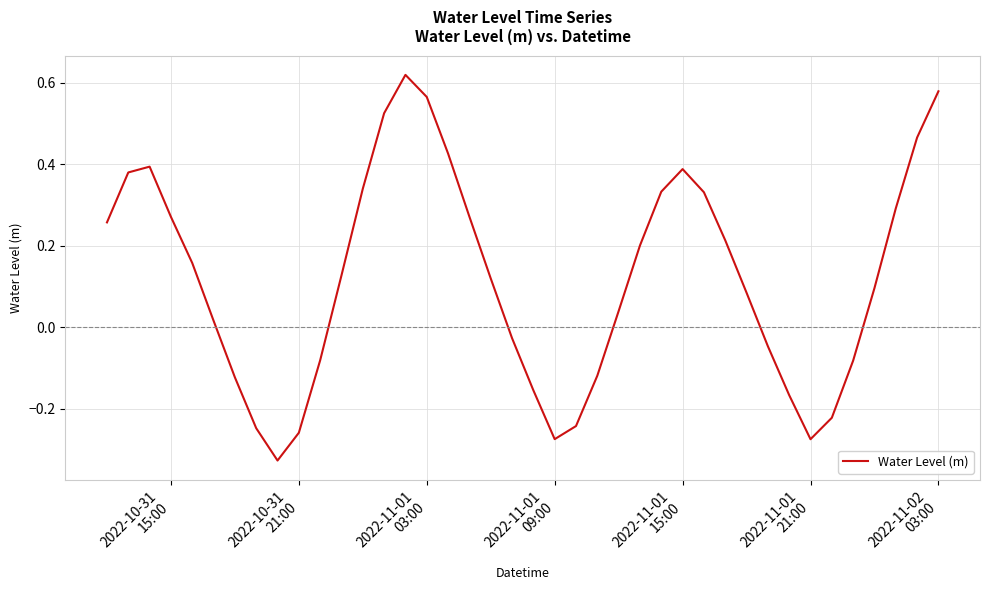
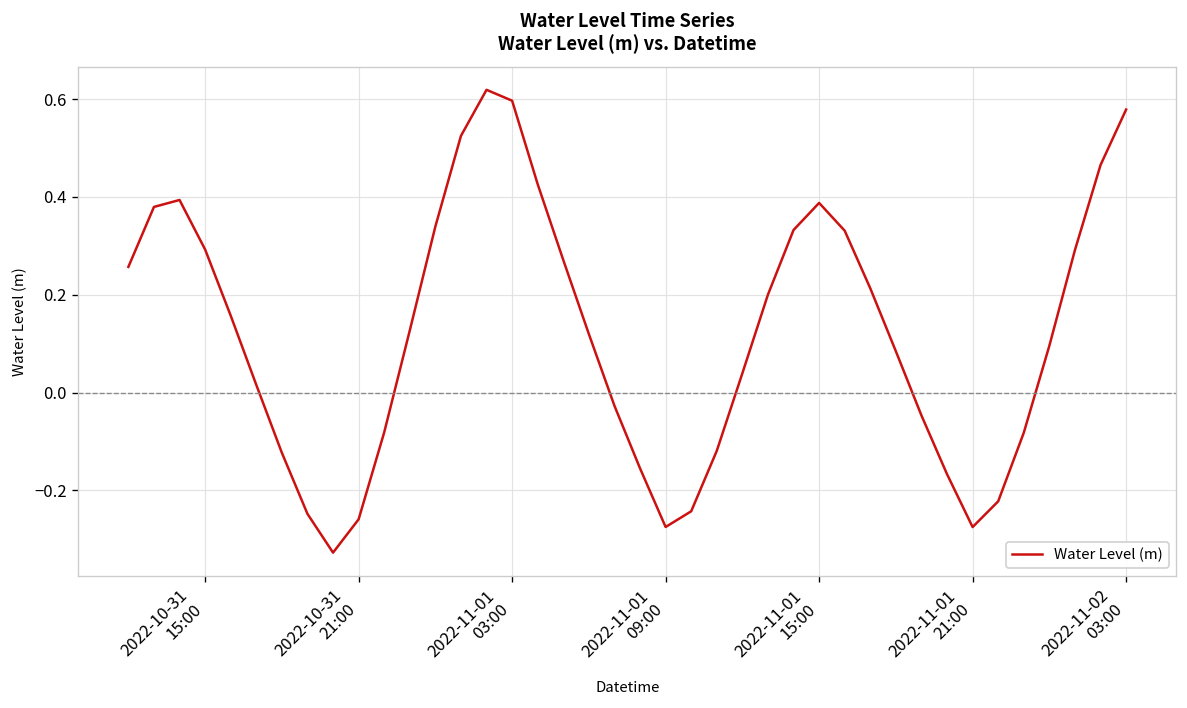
2022-10-31 15:00: 0.27 -> 0.29
2022-11-01 03:00: 0.56 -> 0.60
